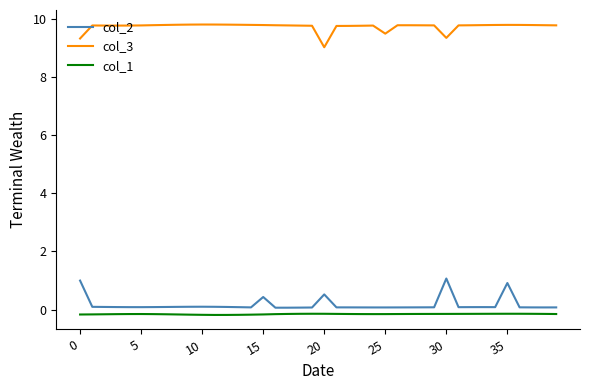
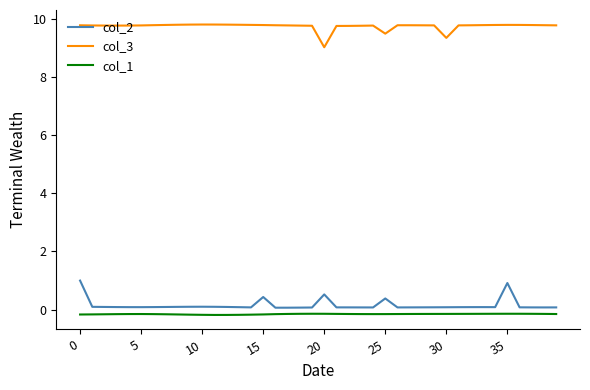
col_3, 0: 9.3 -> 9.8
col_2, 25: 0.1 -> 0.4
col_2, 30: 1.1 -> 0.1
